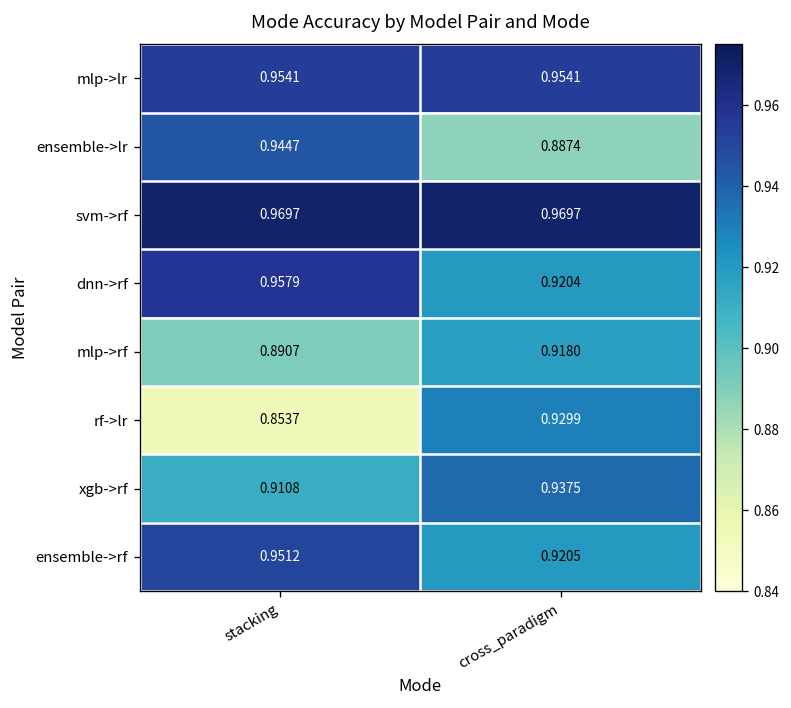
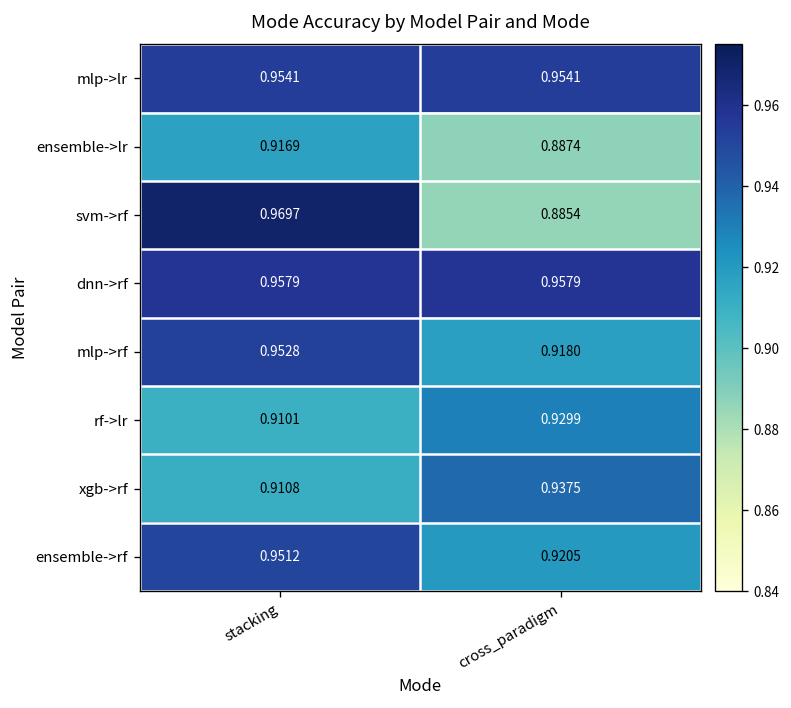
ensemble->lr, stacking: 0.9447 -> 0.9169
svm->rf, cross_paradigm: 0.9697 -> 0.8854
dnn->rf, cross_paradigm: 0.9204 -> 0.9579
mlp->rf, stacking: 0.8907 -> 0.9528
rf->lr, stacking: 0.8537 -> 0.9101
